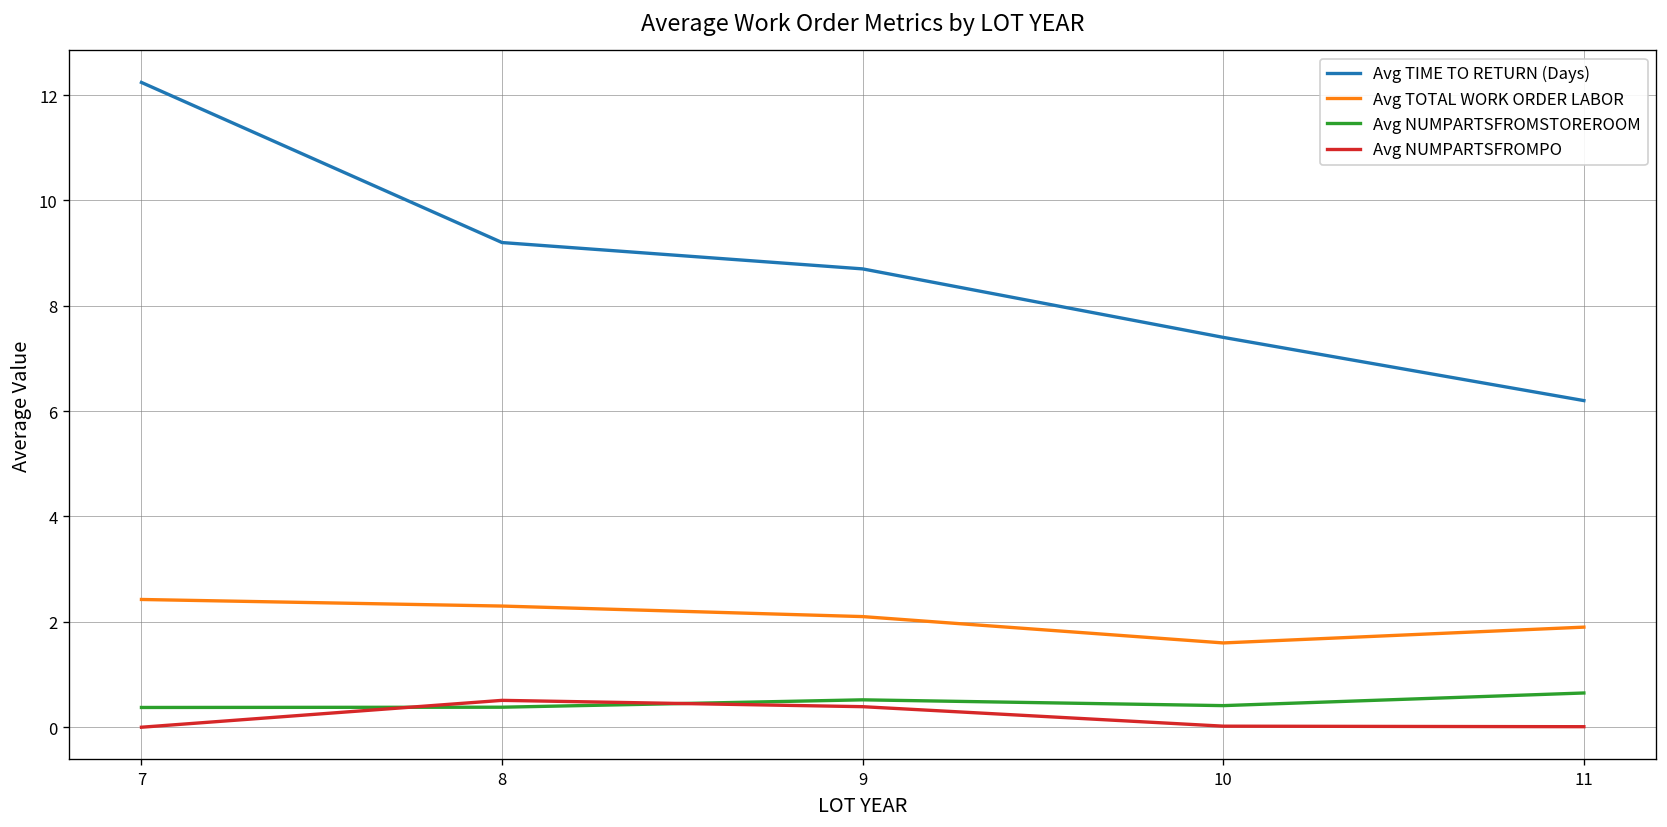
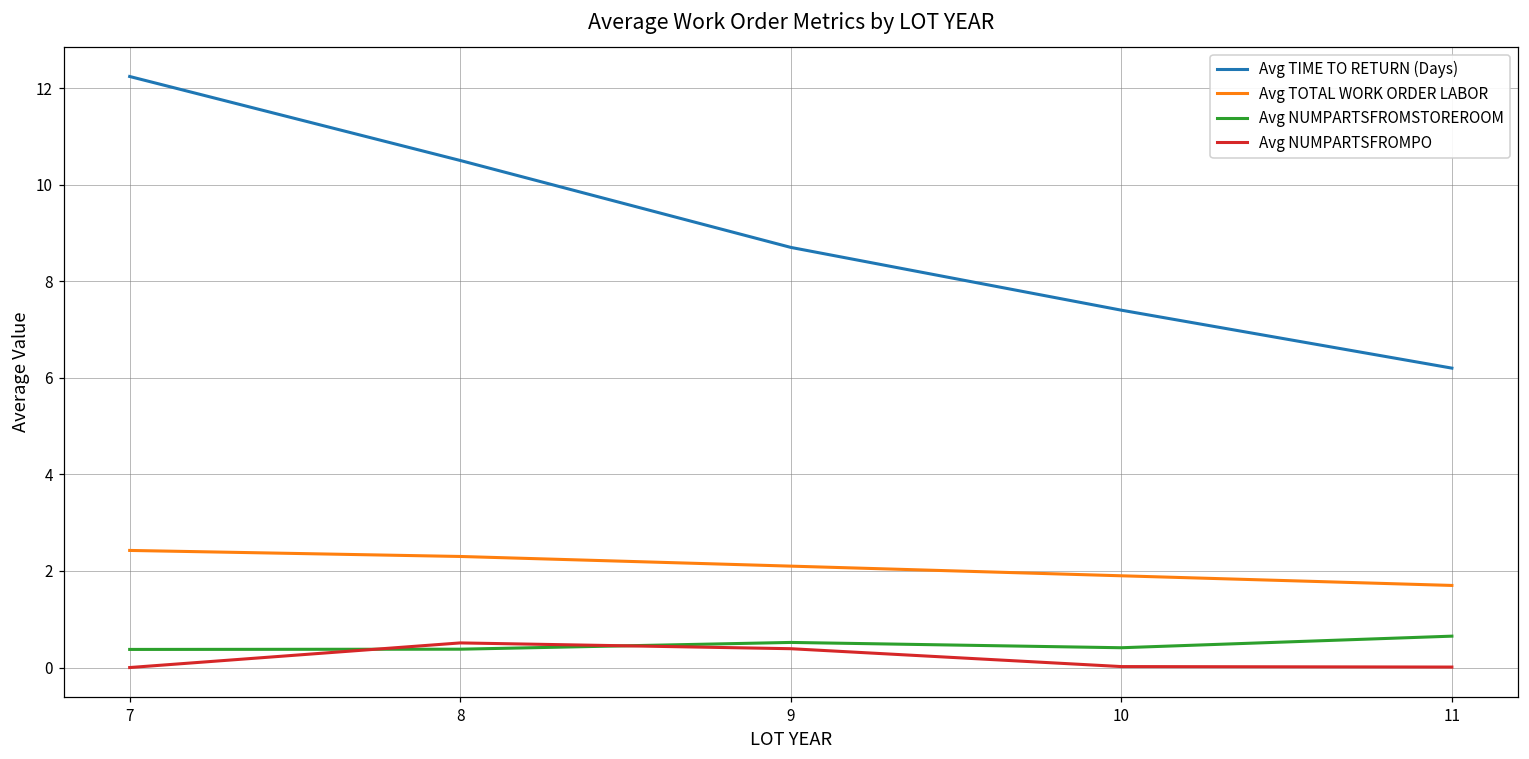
Avg TIME TO RETURN (Days), 8: 9.2 -> 10.5
Avg TOTAL WORK ORDER LABOR, 10: 1.6 -> 1.9
Avg TOTAL WORK ORDER LABOR, 11: 1.9 -> 1.7
